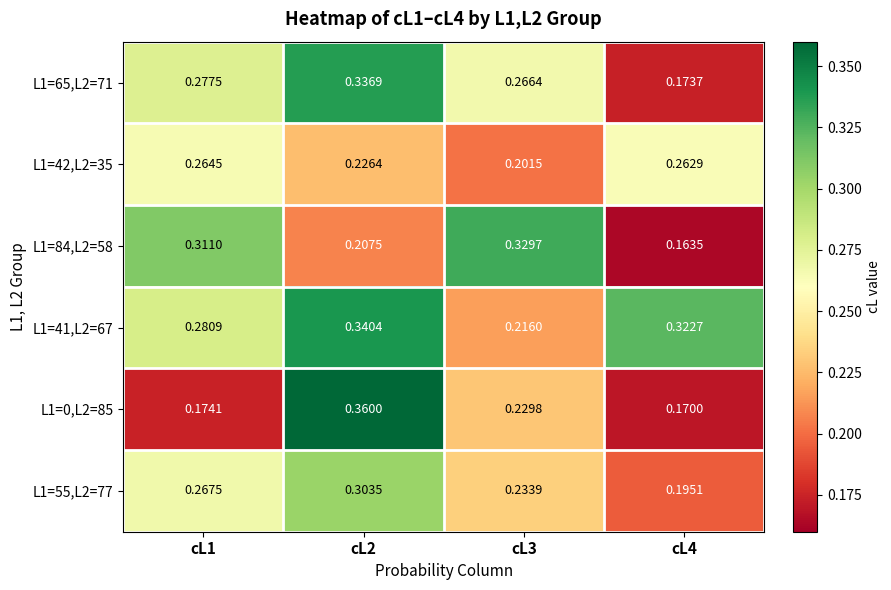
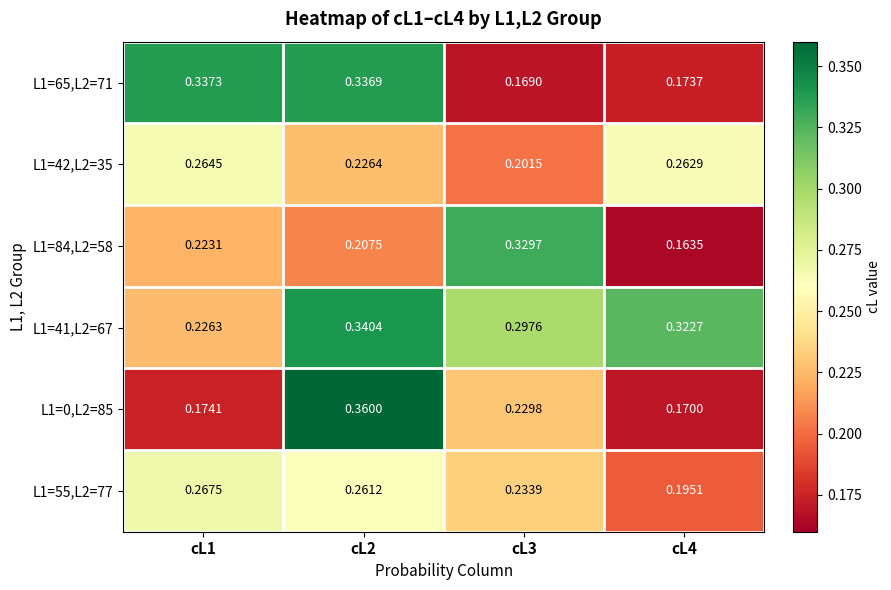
L1=65,L2=71, cL1: 0.2775 -> 0.3373
L1=65,L2=71, cL3: 0.2664 -> 0.1690
L1=84,L2=58, cL1: 0.3110 -> 0.2231
L1=41,L2=67, cL1: 0.2809 -> 0.2263
L1=41,L2=67, cL3: 0.2160 -> 0.2976
L1=55,L2=77, cL2: 0.3035 -> 0.2612
